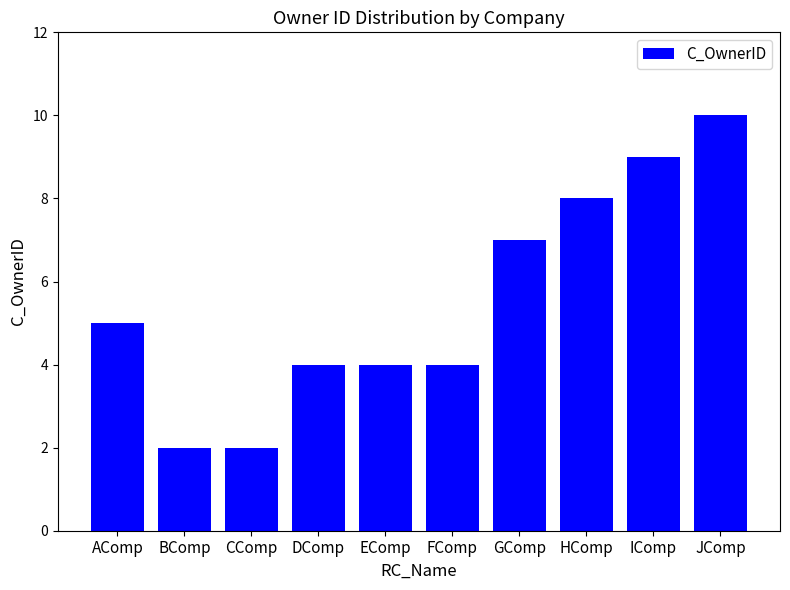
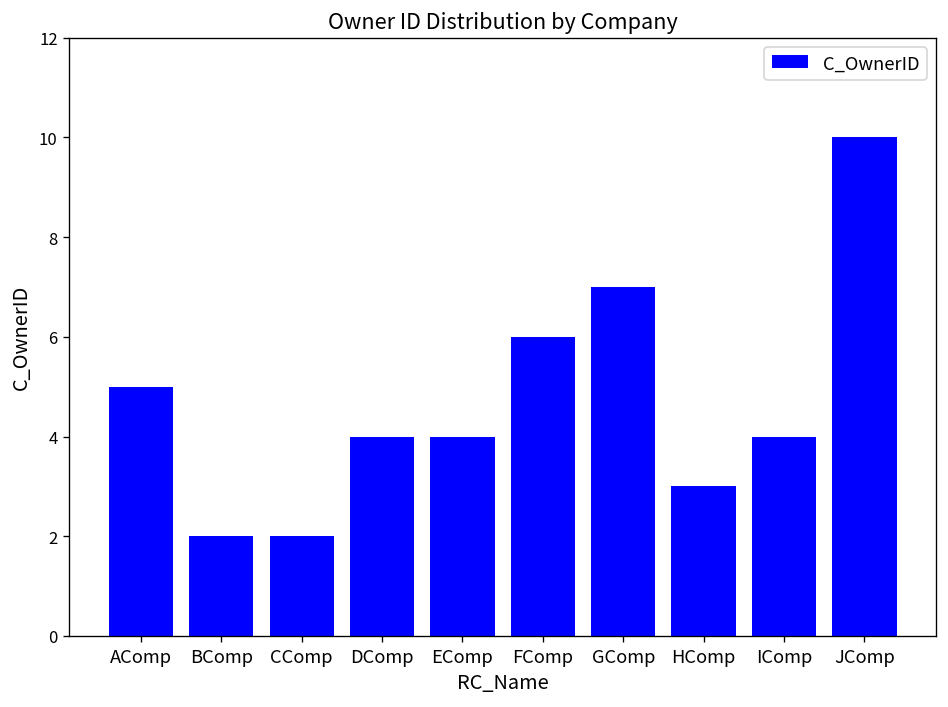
FComp: 4 -> 6
HComp: 8 -> 3
IComp: 9 -> 4
